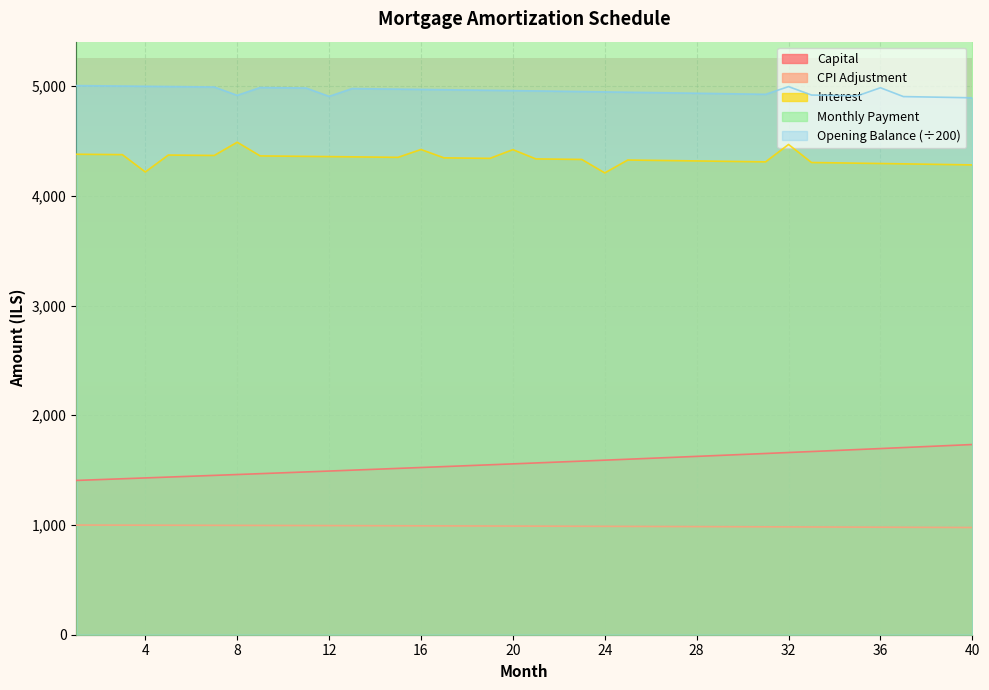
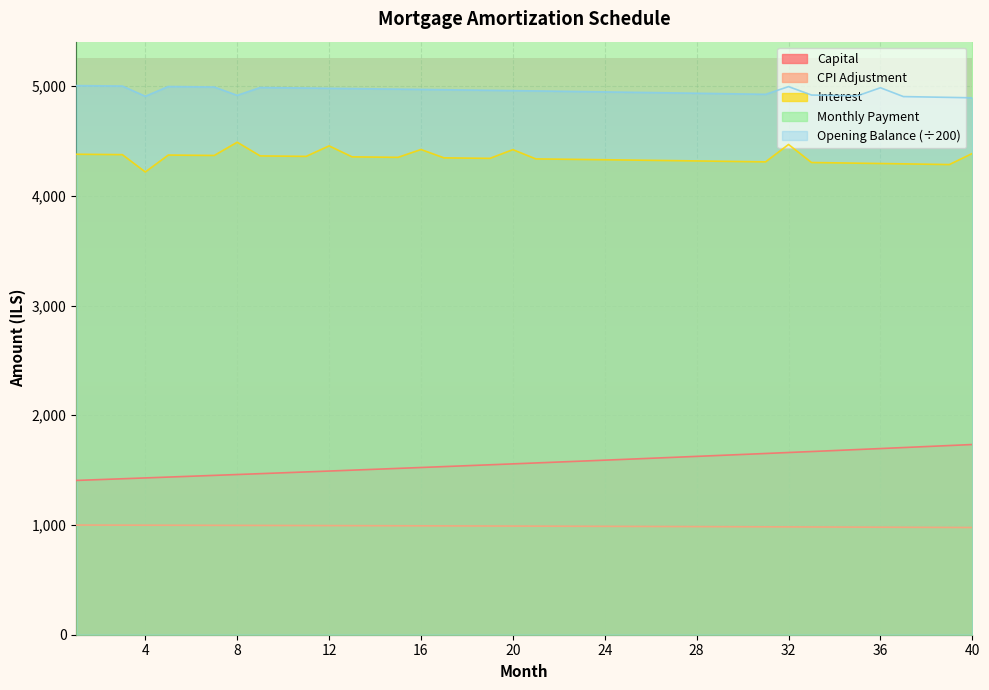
Opening Balance (÷200), 4: 5,000 -> 4,910
Interest, 12: 4,360 -> 4,460
Opening Balance (÷200), 12: 4,910 -> 4,980
Interest, 24: 4,210 -> 4,330
Interest, 40: 4,280 -> 4,390
